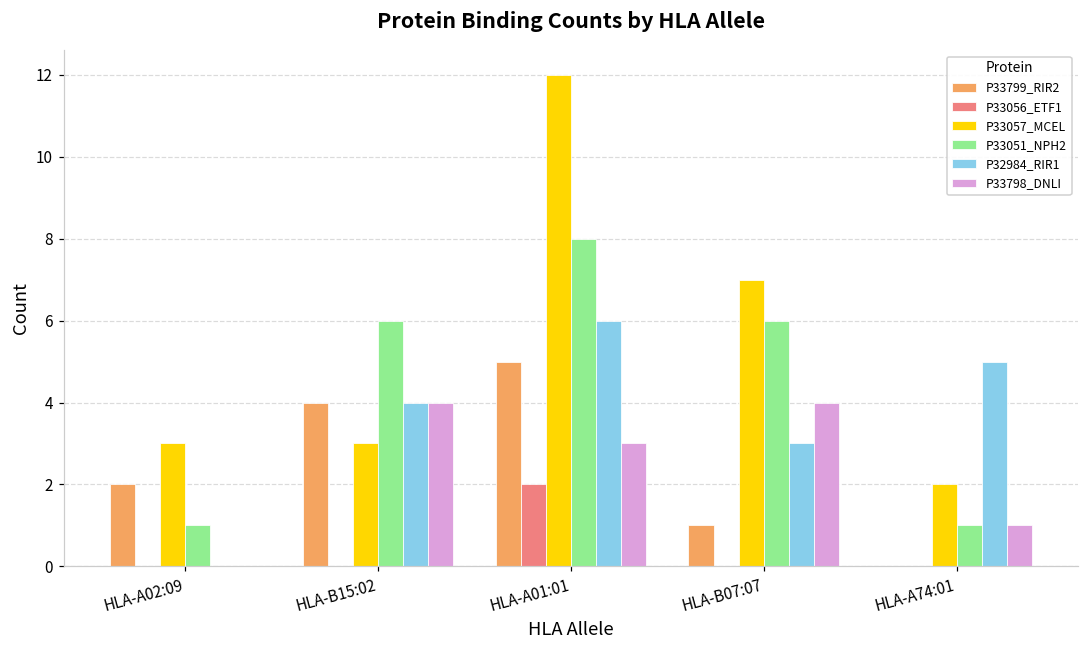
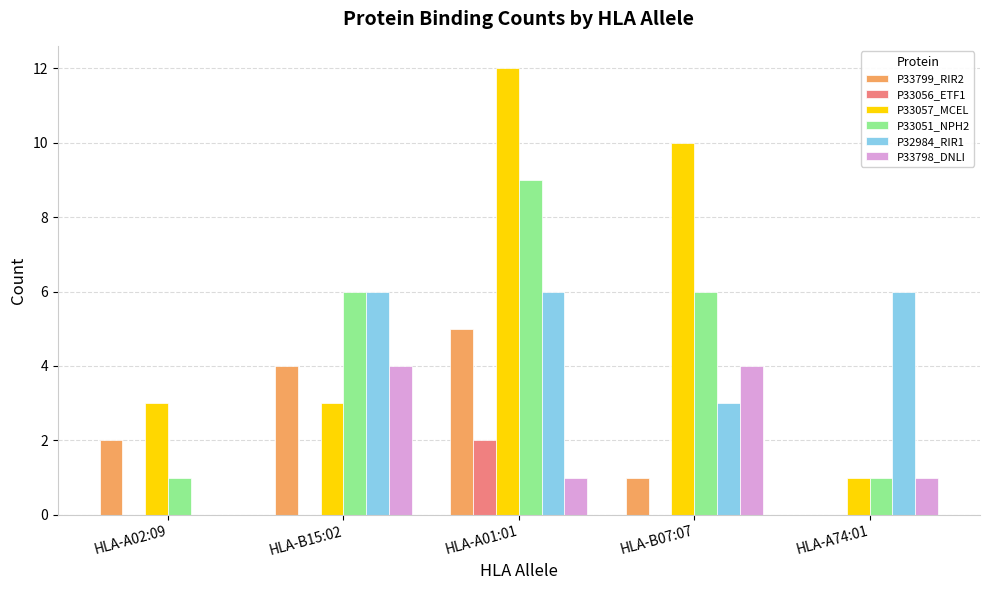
P32984_RIR1, HLA-B15:02: 4 -> 6
P33051_NPH2, HLA-A01:01: 8 -> 9
P33798_DNLI, HLA-A01:01: 3 -> 1
P33057_MCEL, HLA-B07:07: 7 -> 10
P33057_MCEL, HLA-A74:01: 2 -> 1
P32984_RIR1, HLA-A74:01: 5 -> 6
